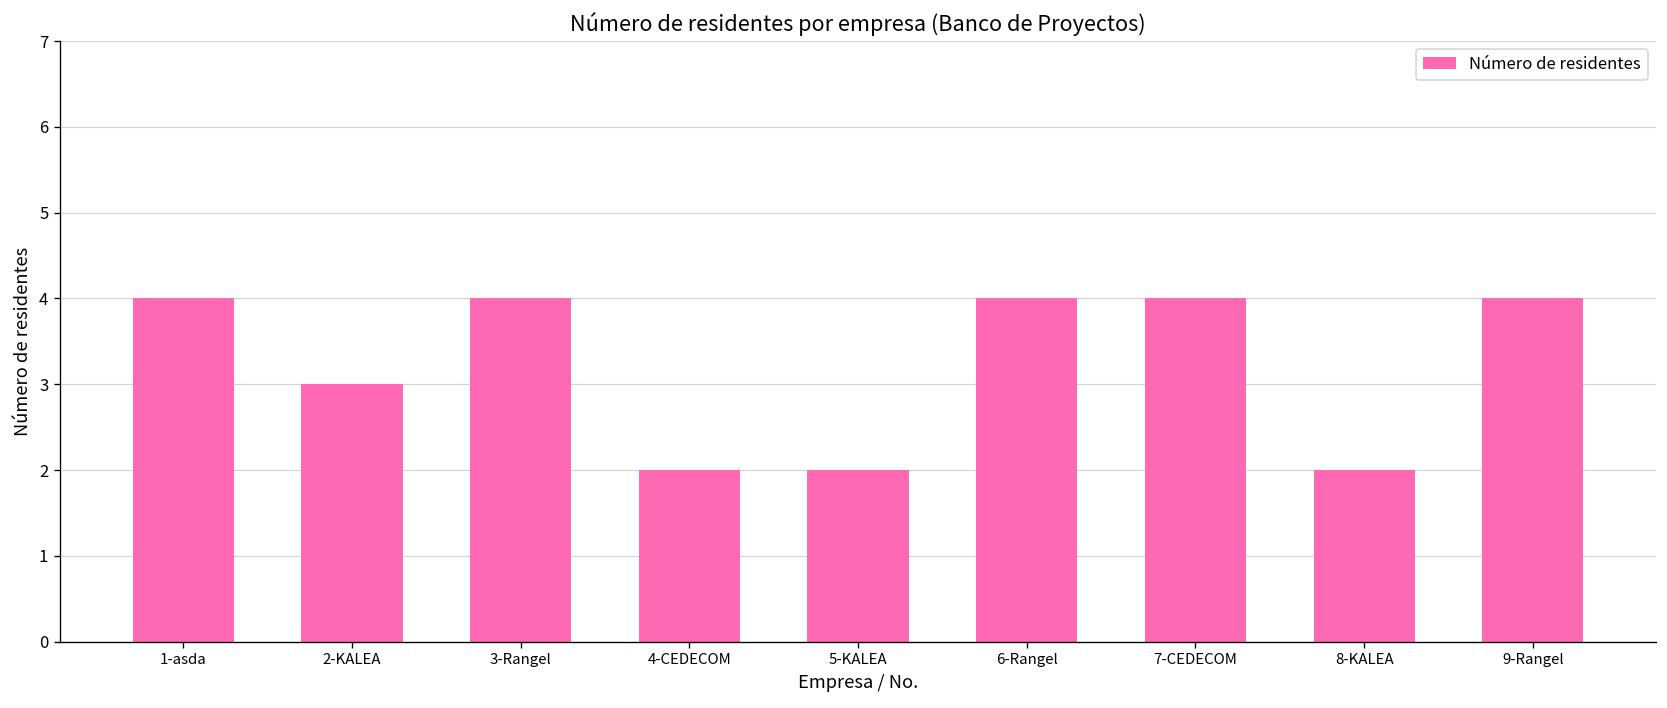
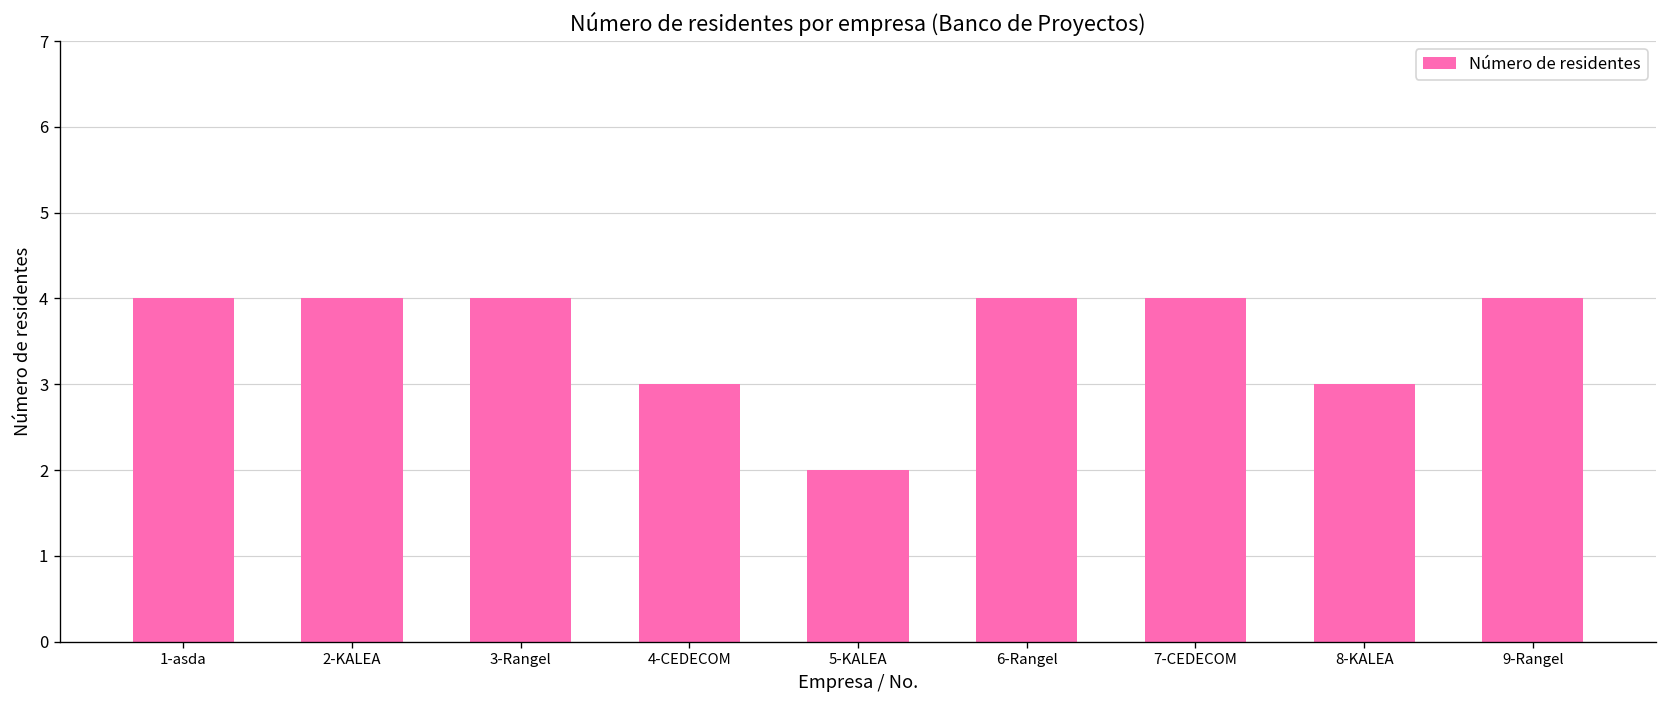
2-KALEA: 3 -> 4
4-CEDECOM: 2 -> 3
8-KALEA: 2 -> 3
